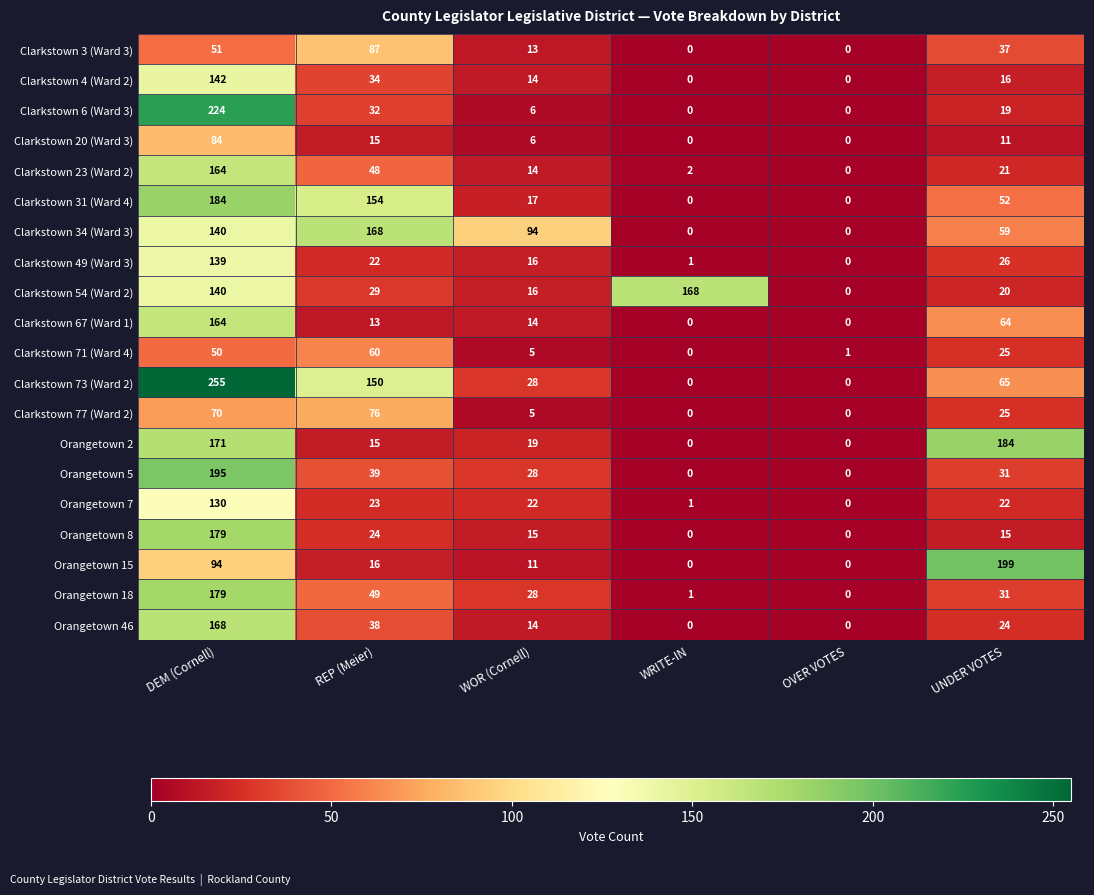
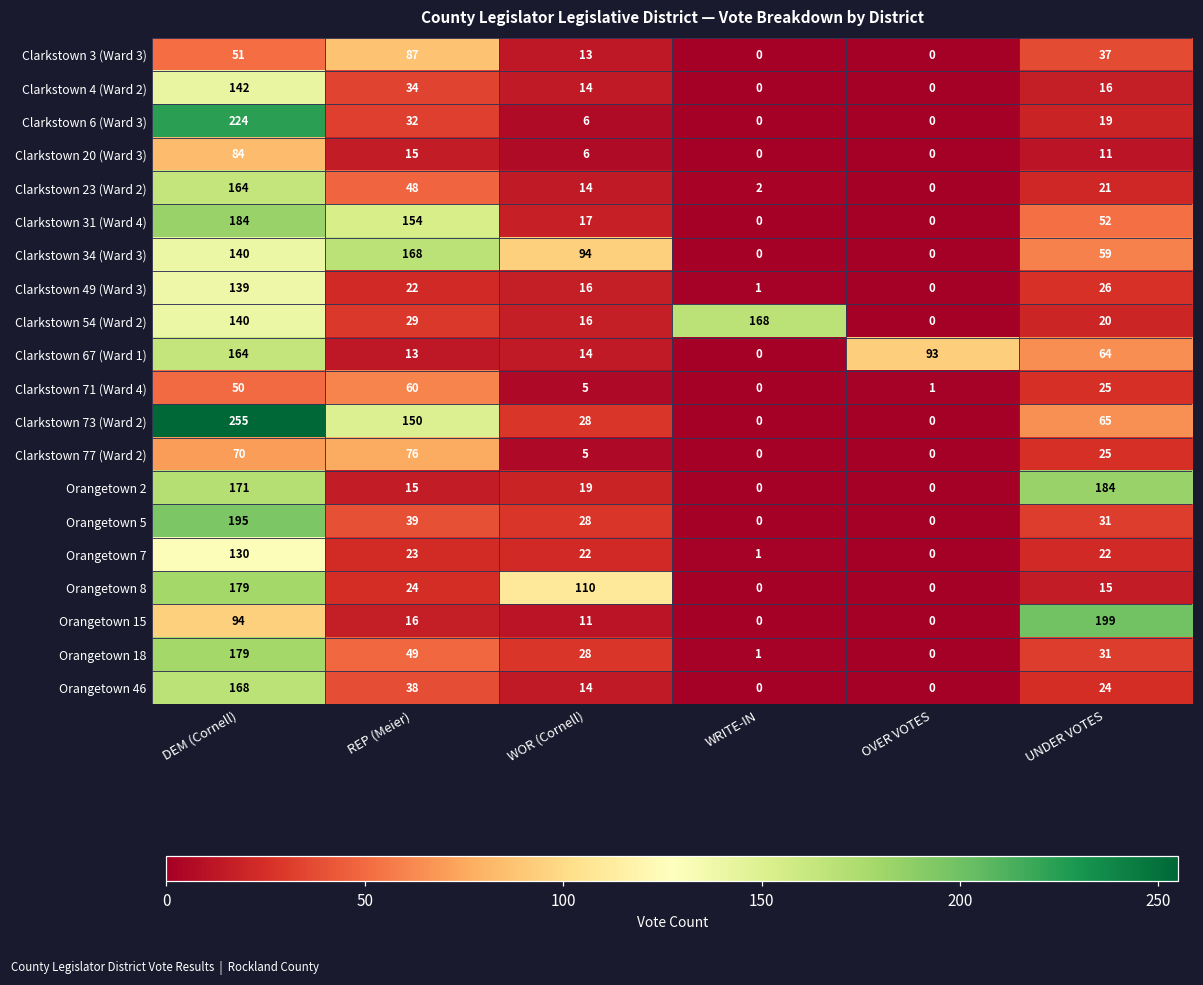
Clarkstown 67 (Ward 1), OVER VOTES: 0 -> 93
Orangetown 8, WOR (Cornell): 15 -> 110
